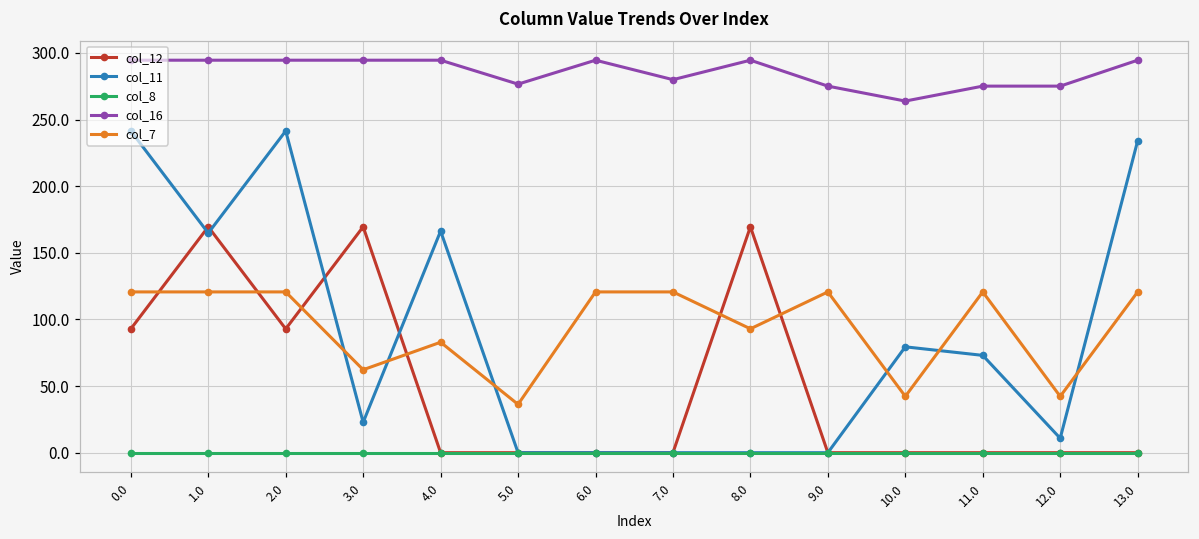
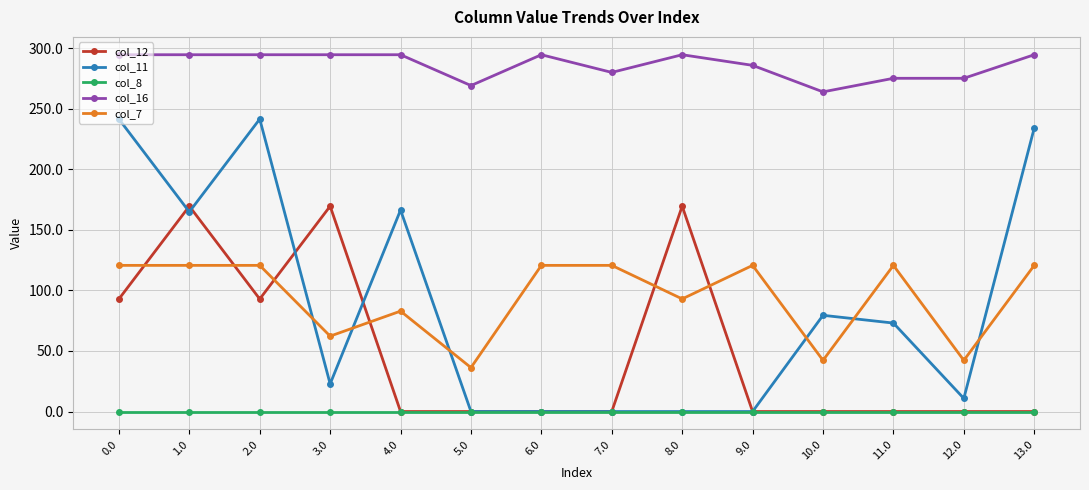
col_16, 5.0: 277 -> 269
col_16, 9.0: 275 -> 286
